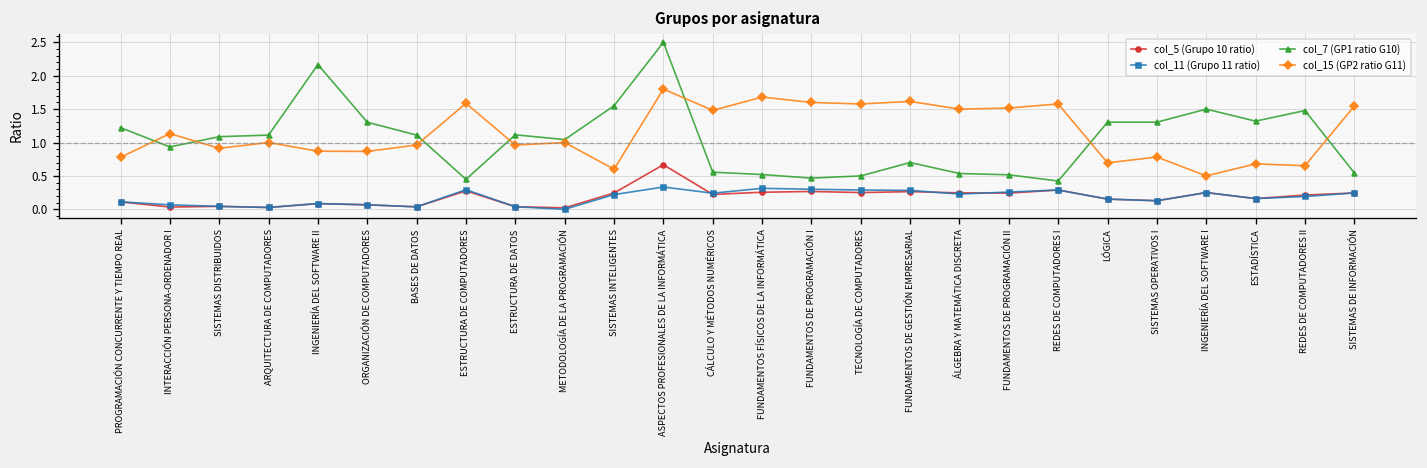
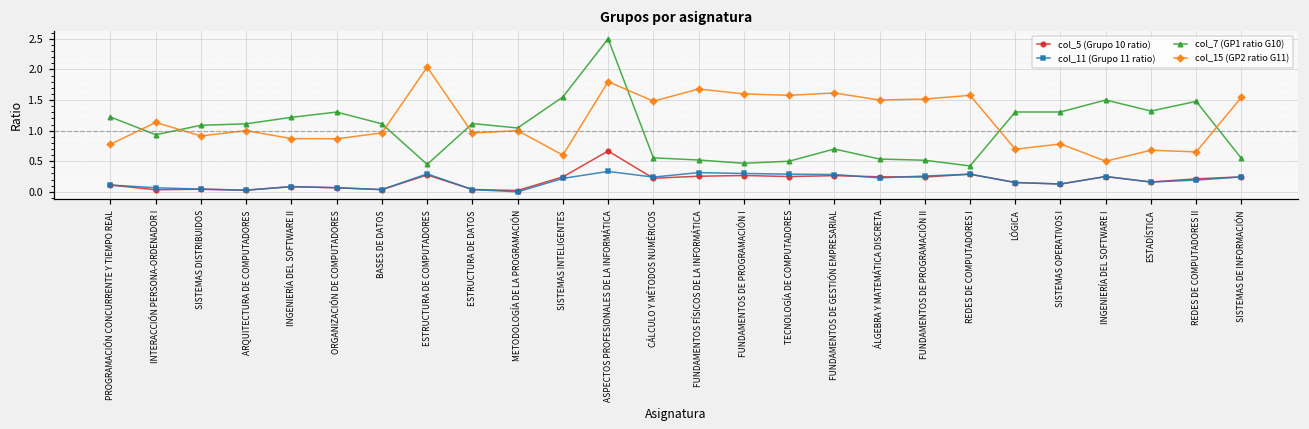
col_7 (GP1 ratio G10), INGENIERÍA DEL SOFTWARE II: 2.2 -> 1.2
col_15 (GP2 ratio G11), ESTRUCTURA DE COMPUTADORES: 1.6 -> 2.0
